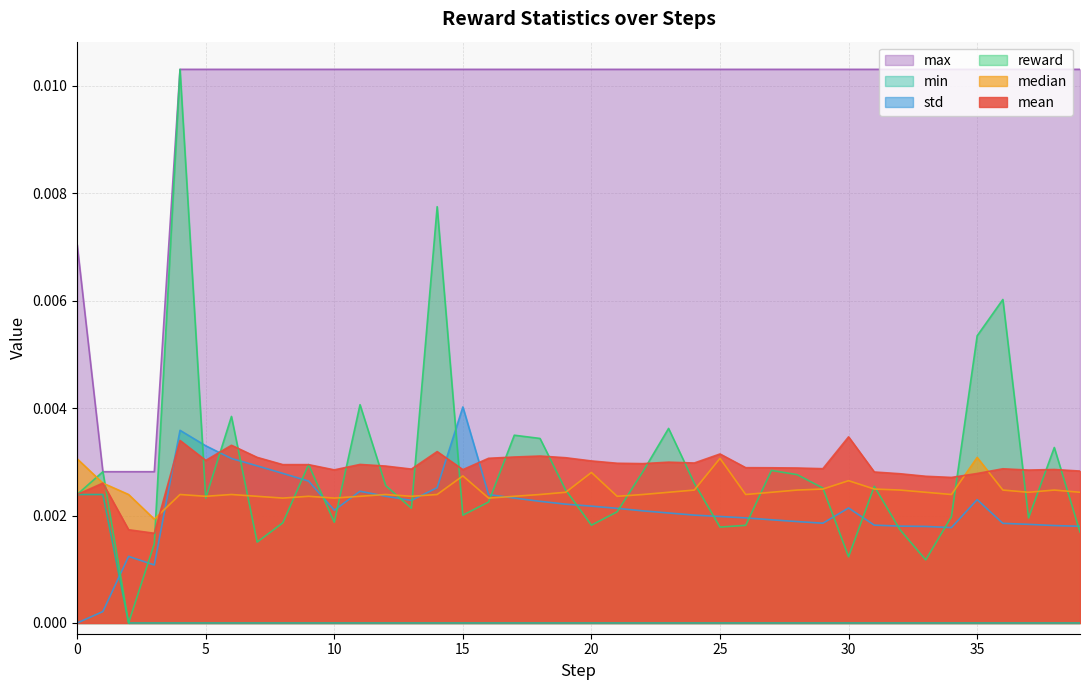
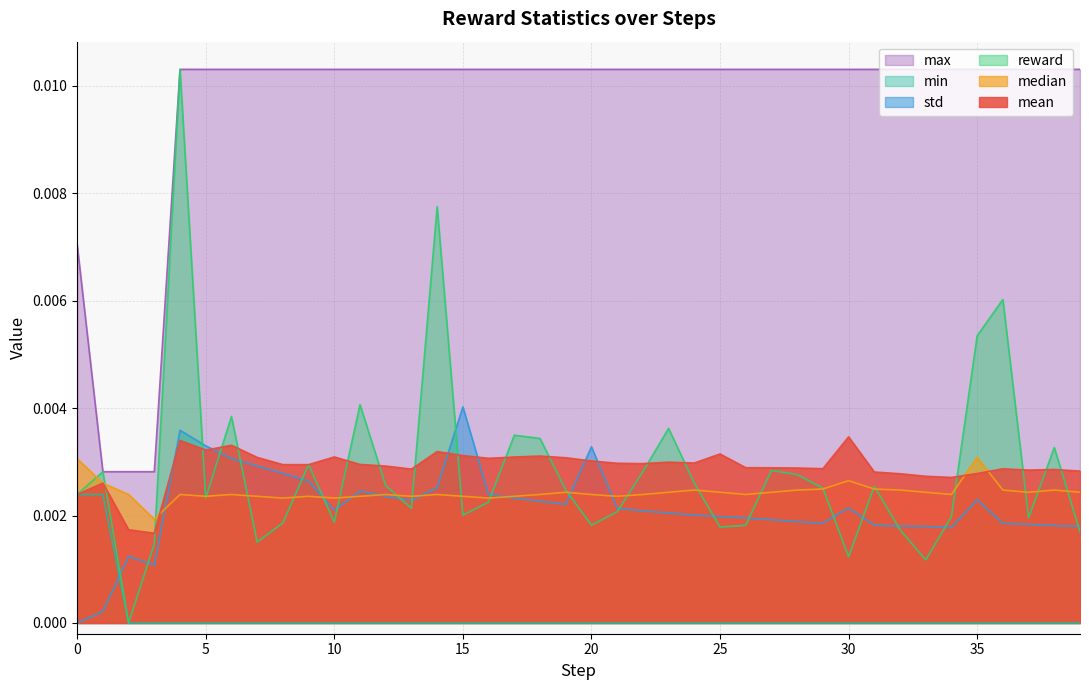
mean, 5: 0.0030 -> 0.0032
mean, 10: 0.0029 -> 0.0031
median, 15: 0.0027 -> 0.0024
mean, 15: 0.0029 -> 0.0031
std, 20: 0.0022 -> 0.0033
median, 20: 0.0028 -> 0.0024
median, 25: 0.0031 -> 0.0024
